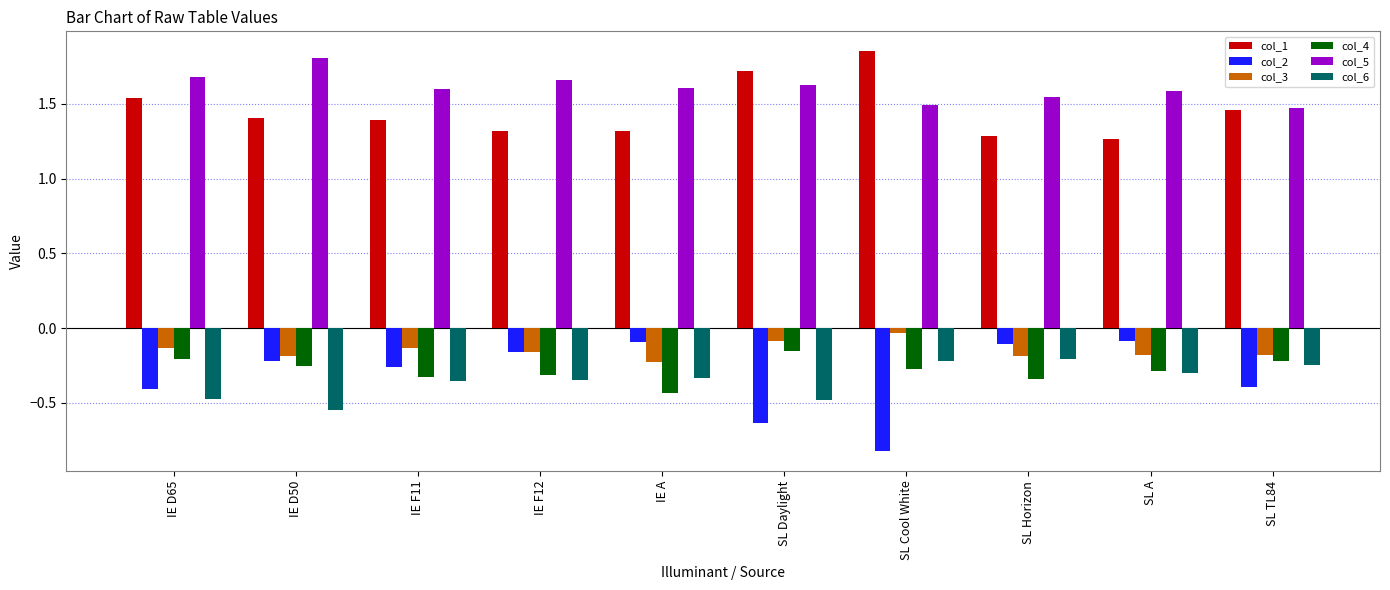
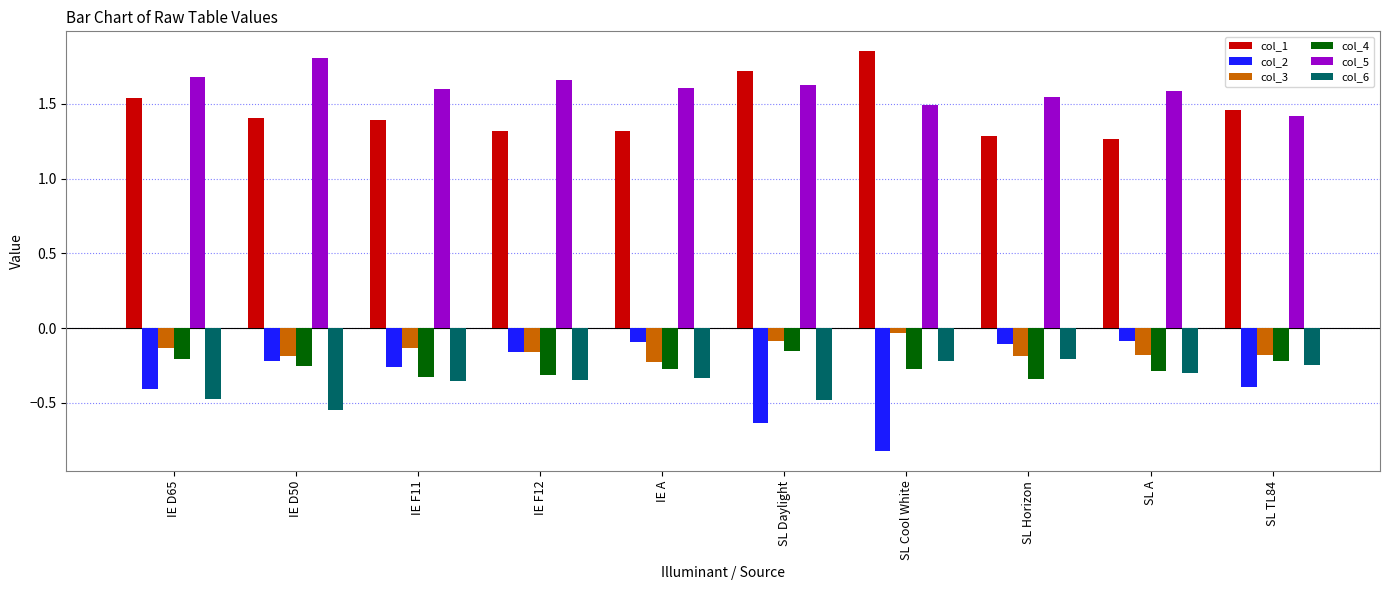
col_4, IE A: -0.43 -> -0.27
col_5, SL TL84: 1.47 -> 1.42
